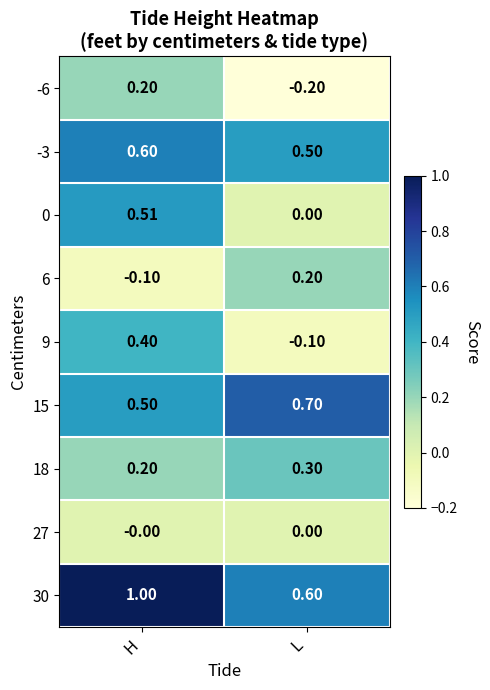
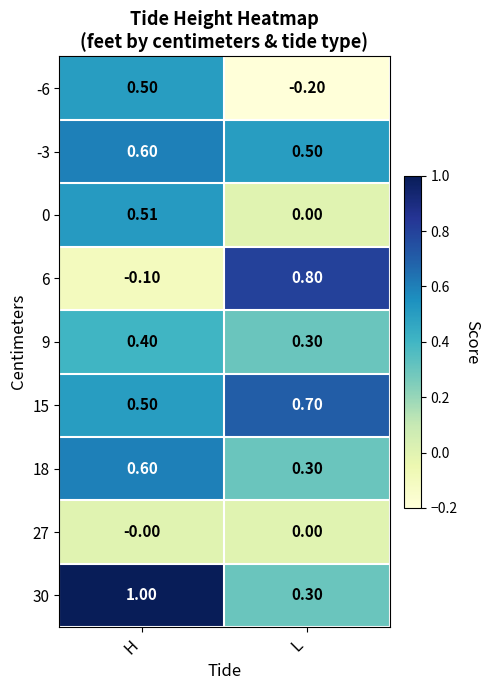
-6, H: 0.20 -> 0.50
6, L: 0.20 -> 0.80
9, L: -0.10 -> 0.30
18, H: 0.20 -> 0.60
30, L: 0.60 -> 0.30
